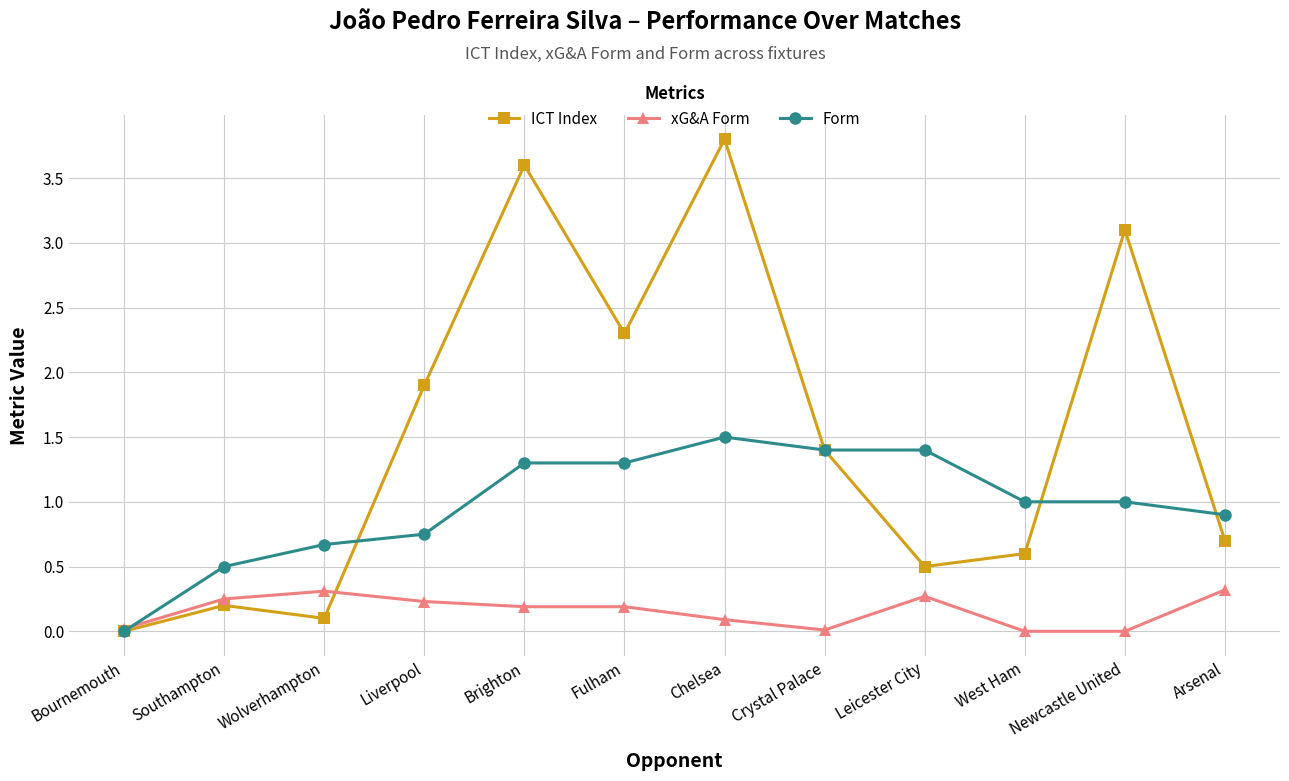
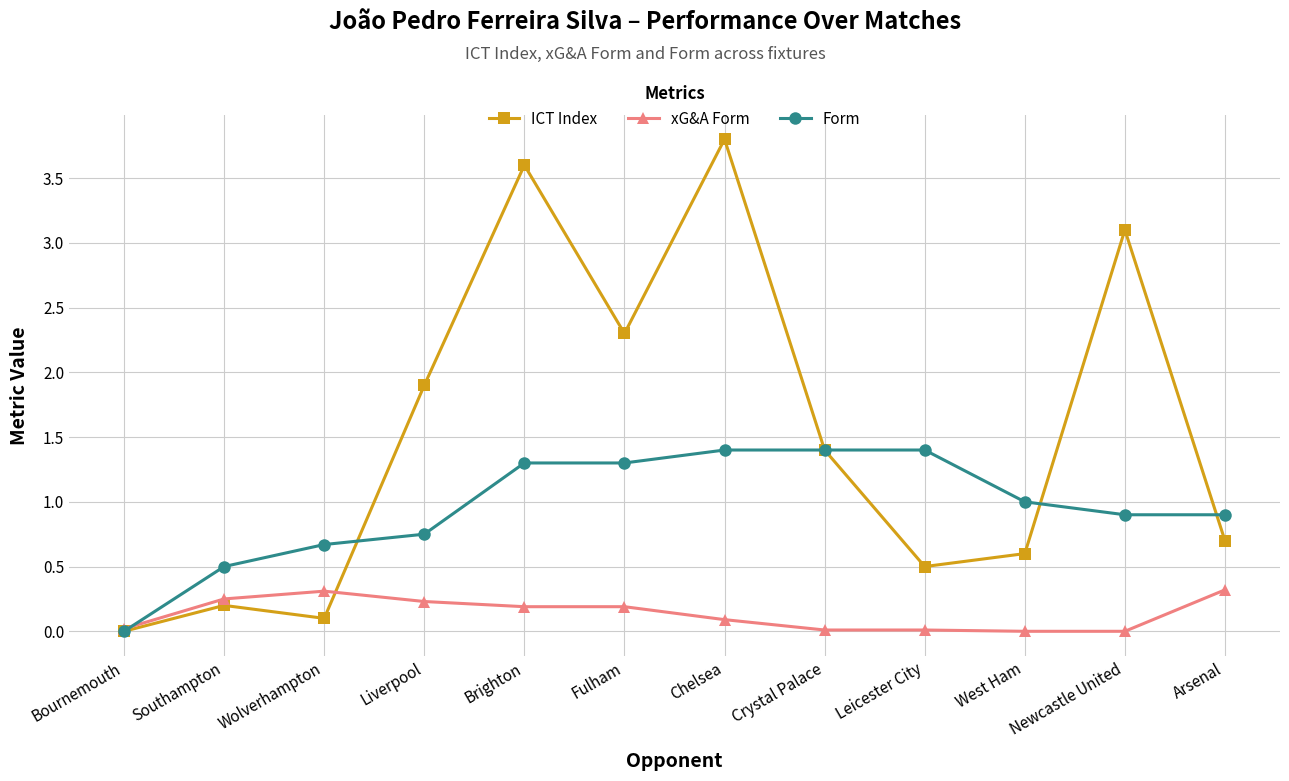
Form, Chelsea: 1.5 -> 1.4
xG&A Form, Leicester City: 0.27 -> 0.01
Form, Newcastle United: 1.0 -> 0.9
